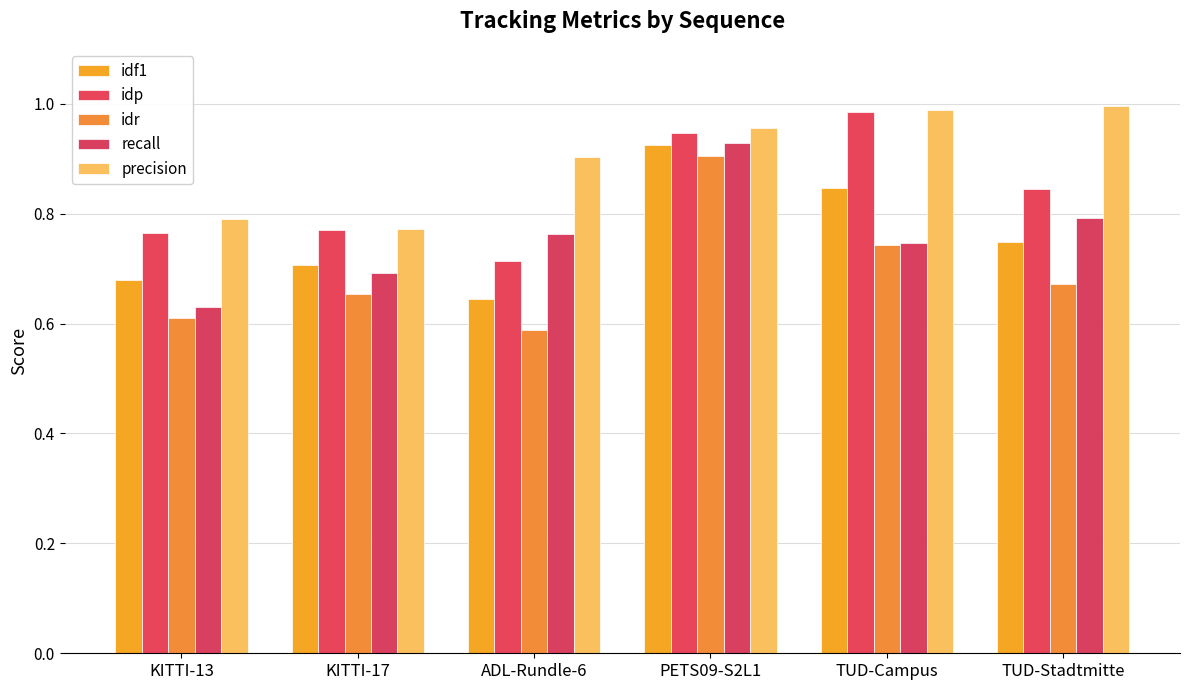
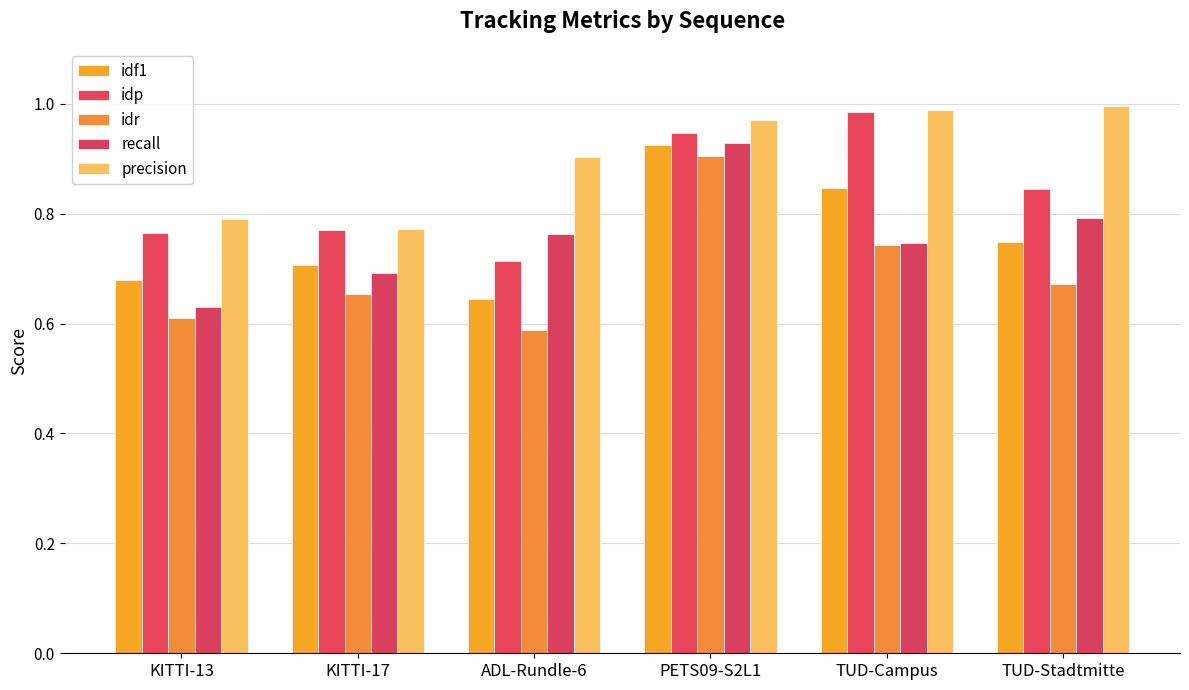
precision, PETS09-S2L1: 0.96 -> 0.97
